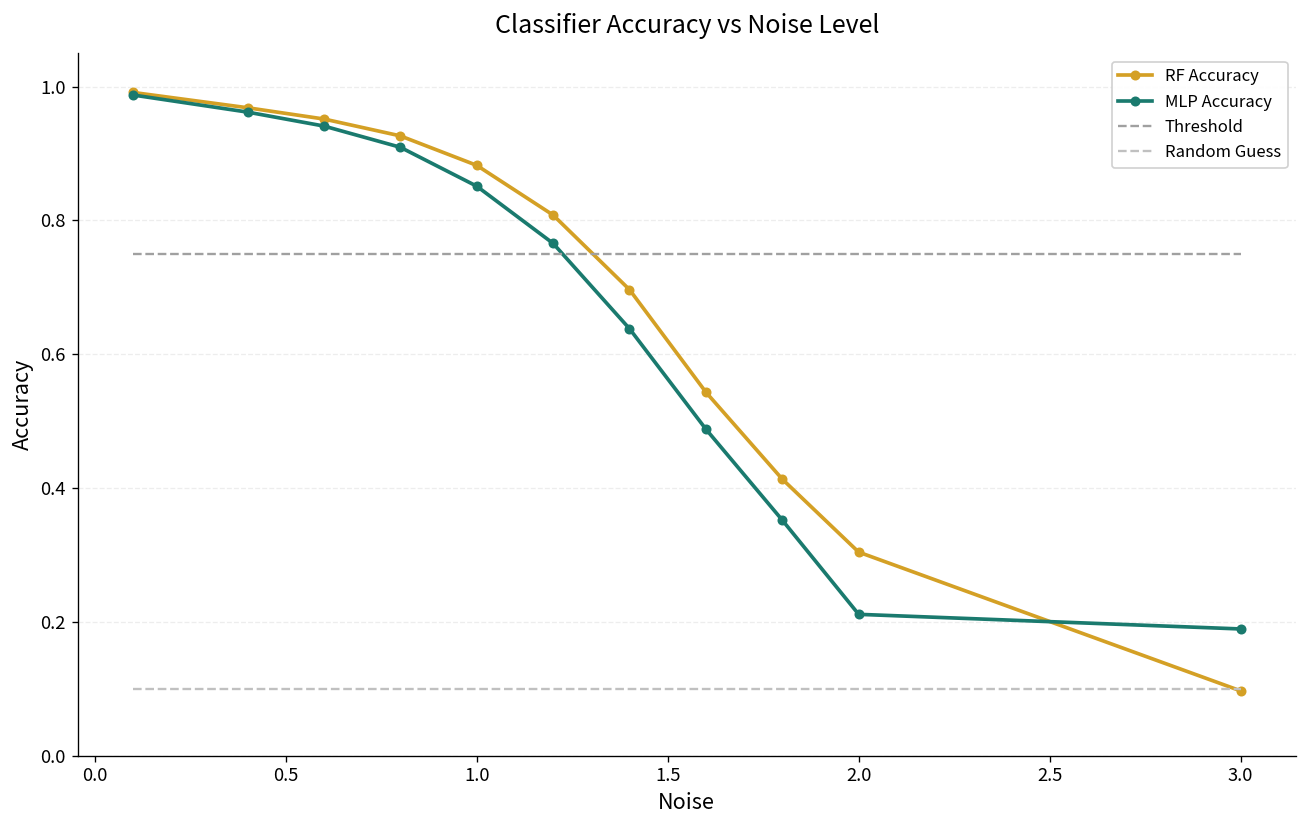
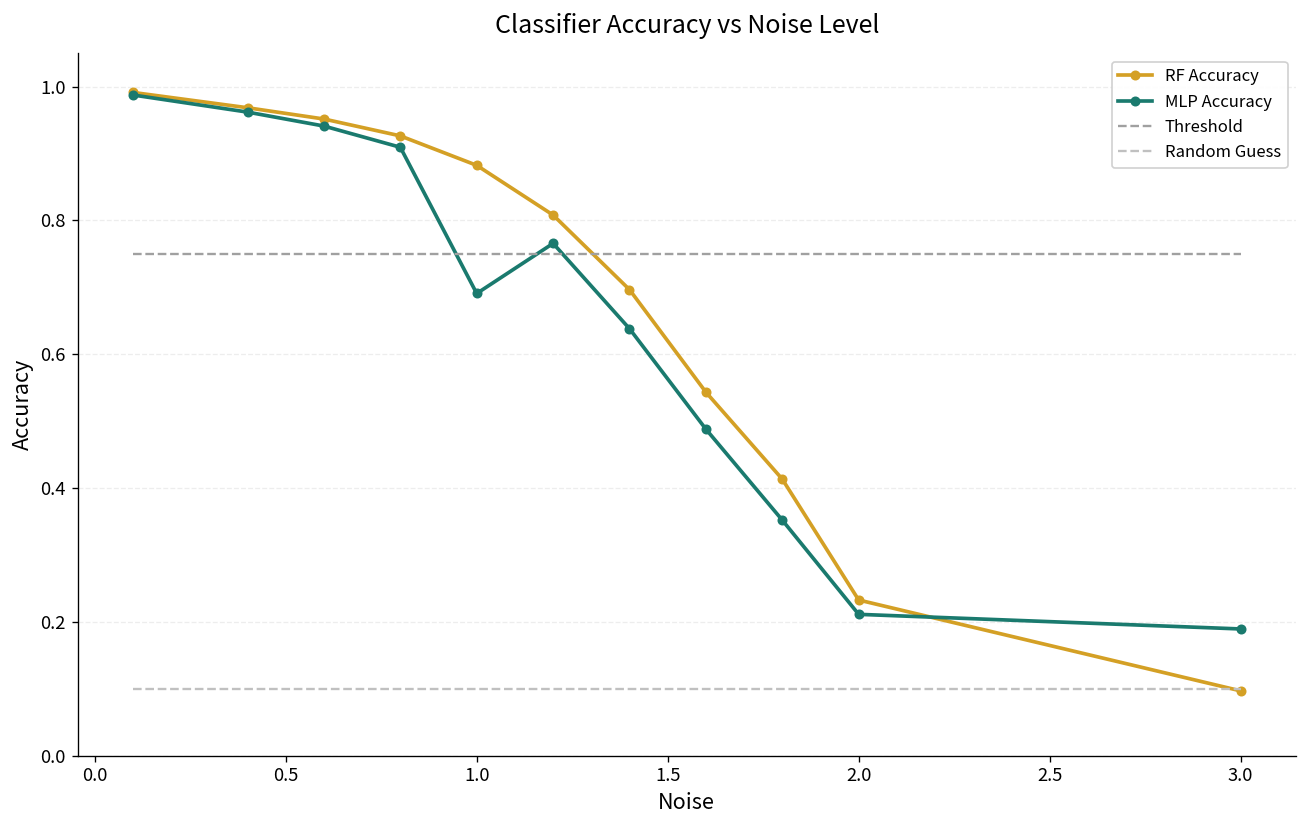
MLP Accuracy, 1.0: 0.85 -> 0.69
RF Accuracy, 2.0: 0.30 -> 0.23
